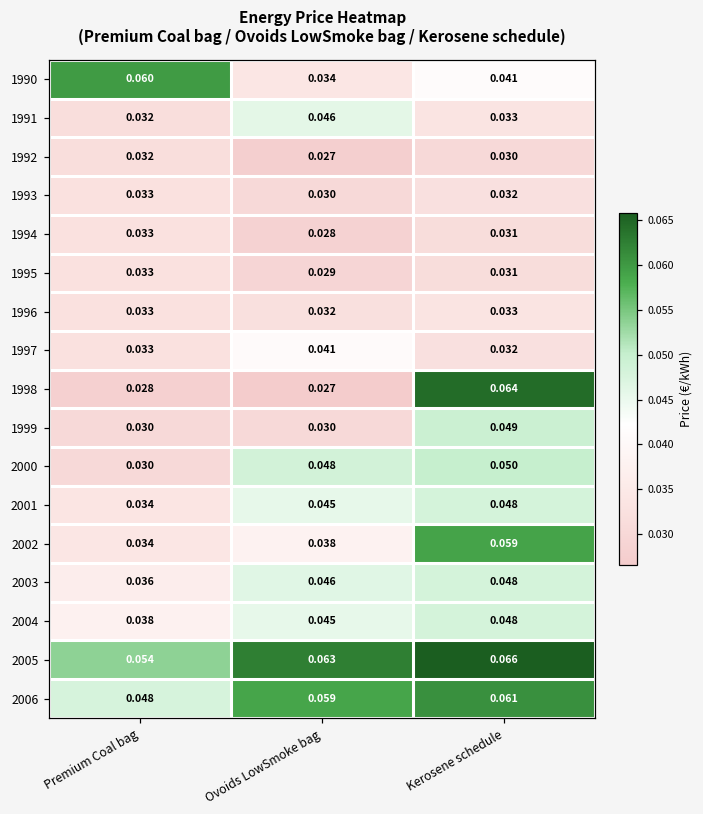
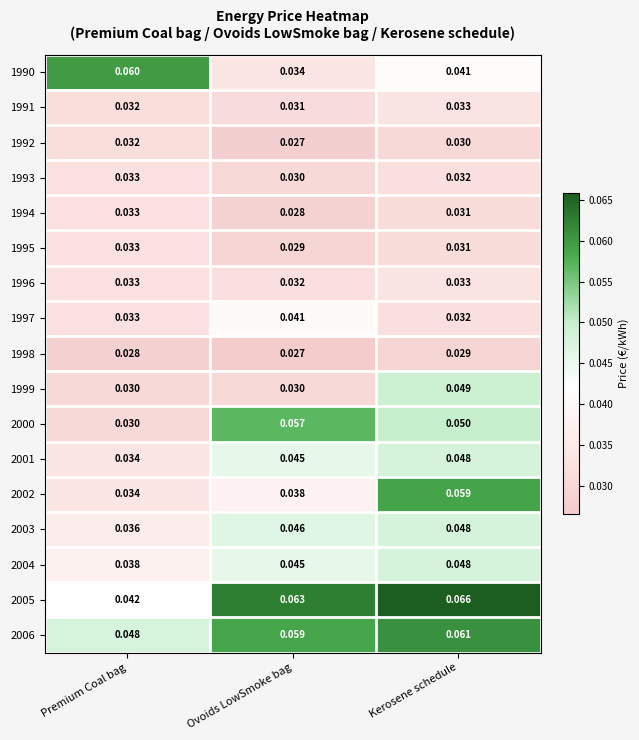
1991, Ovoids LowSmoke bag: 0.046 -> 0.031
1998, Kerosene schedule: 0.064 -> 0.029
2000, Ovoids LowSmoke bag: 0.048 -> 0.057
2005, Premium Coal bag: 0.054 -> 0.042
